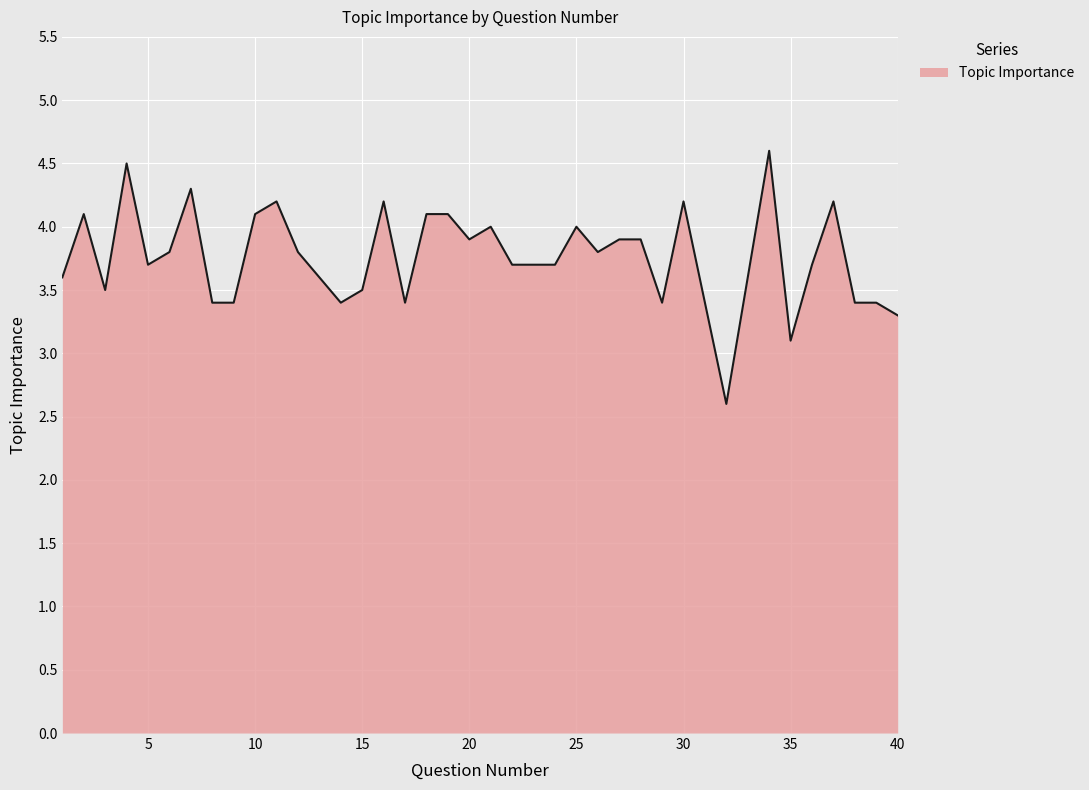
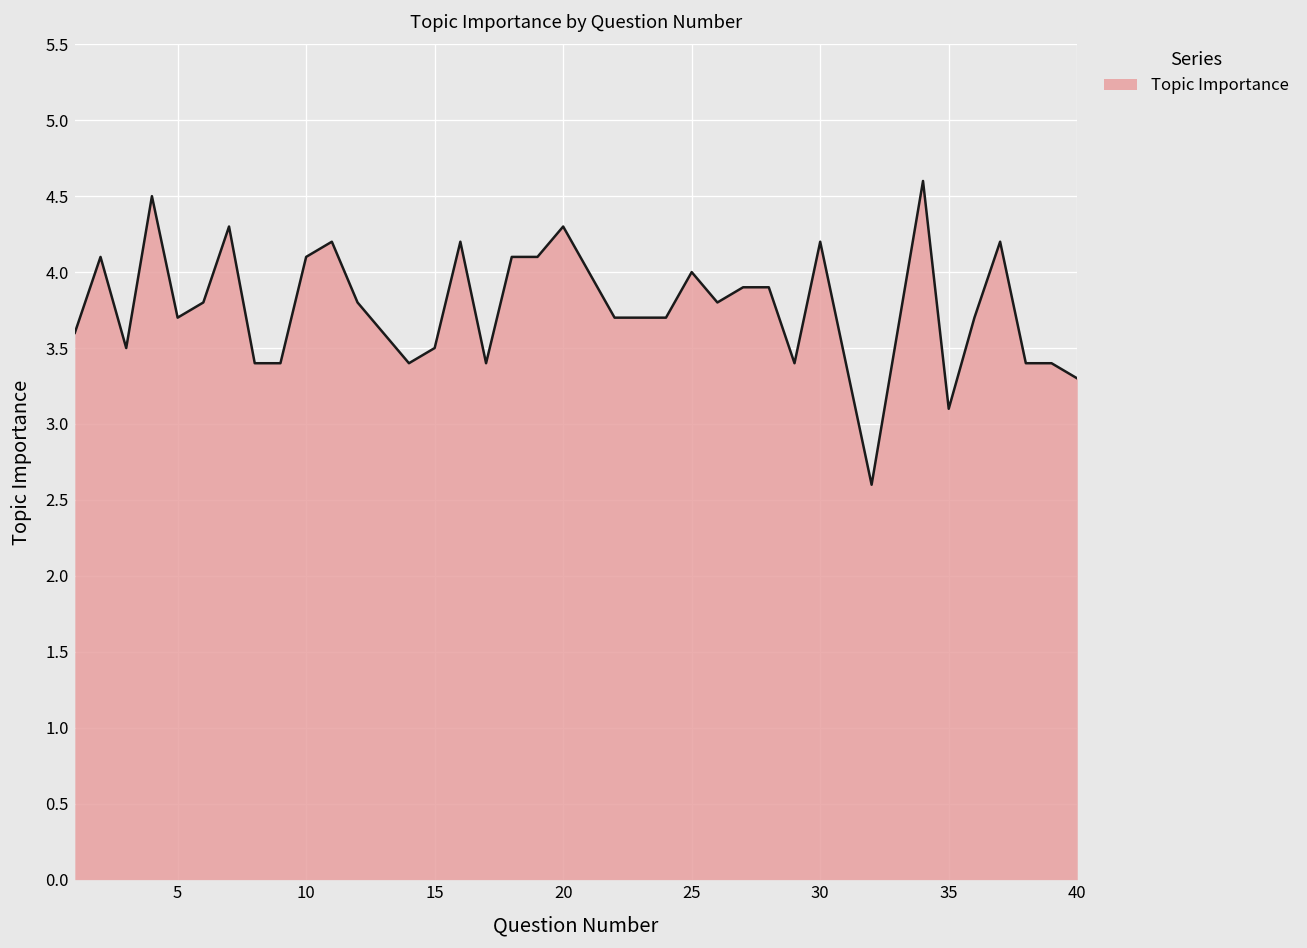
20: 3.9 -> 4.3
